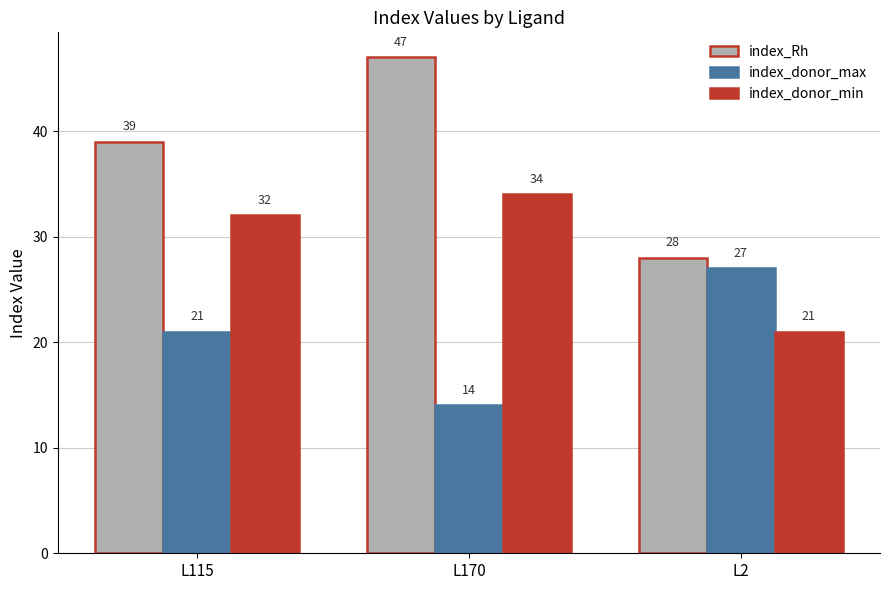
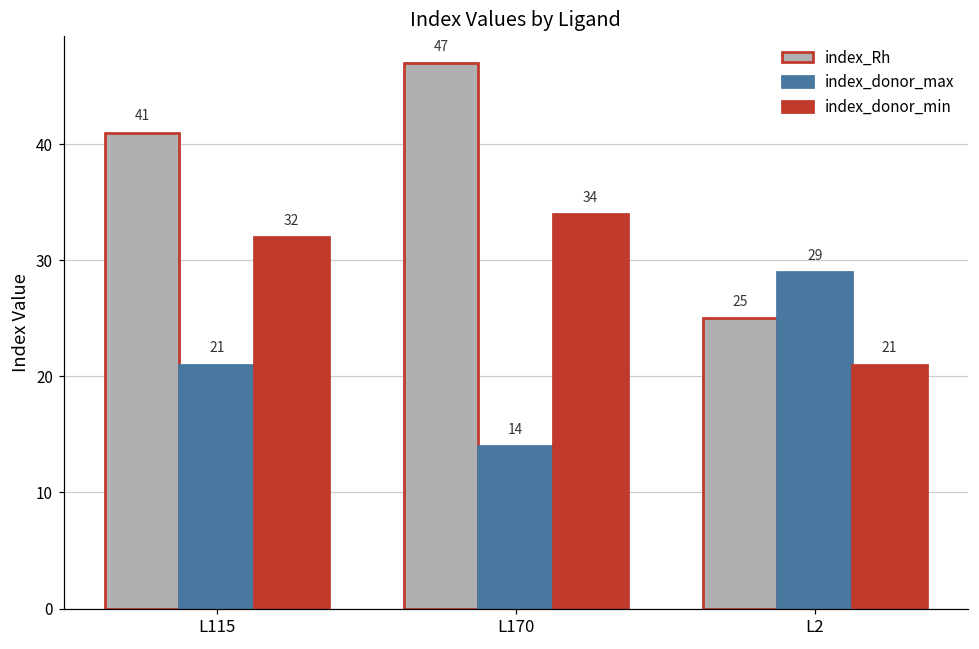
index_Rh, L115: 39 -> 41
index_Rh, L2: 28 -> 25
index_donor_max, L2: 27 -> 29
